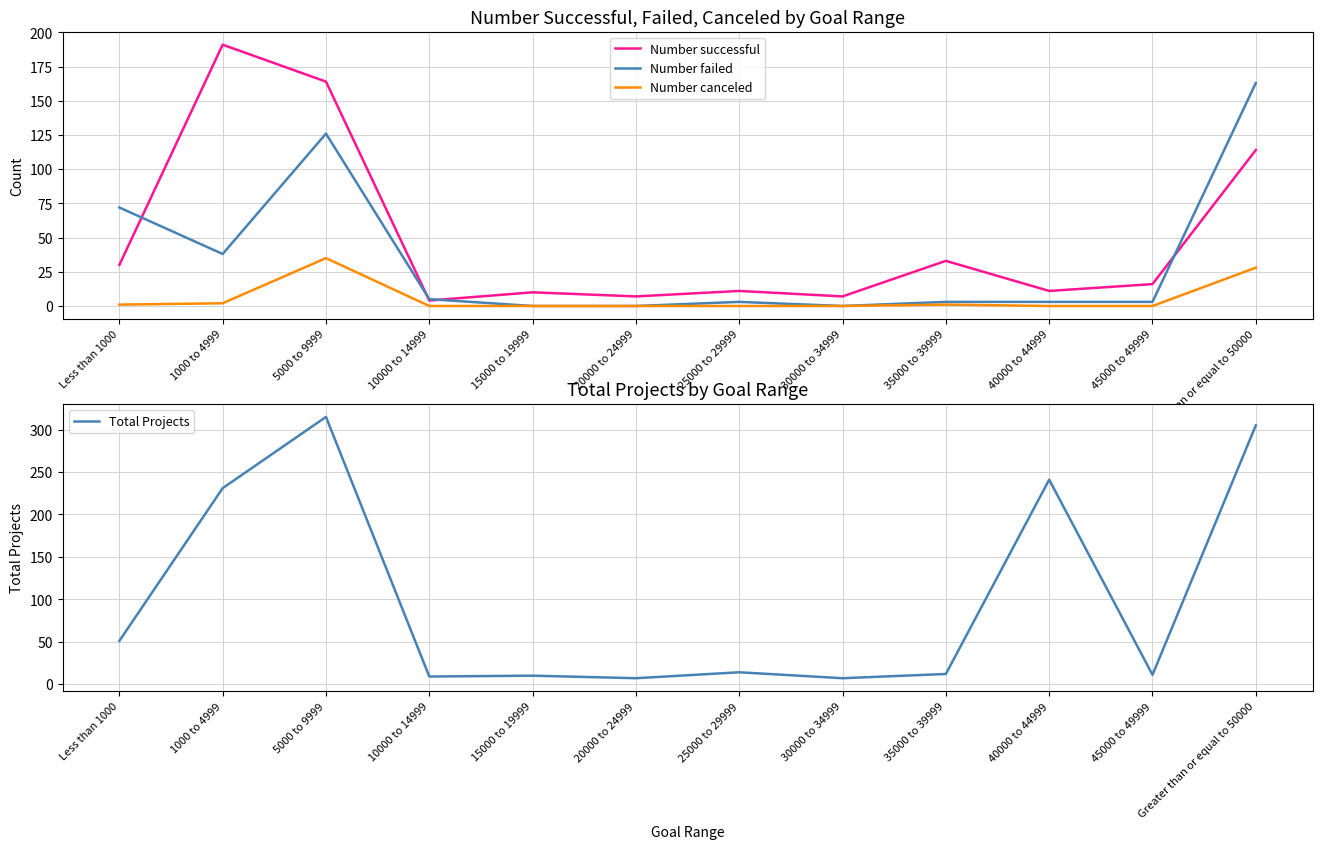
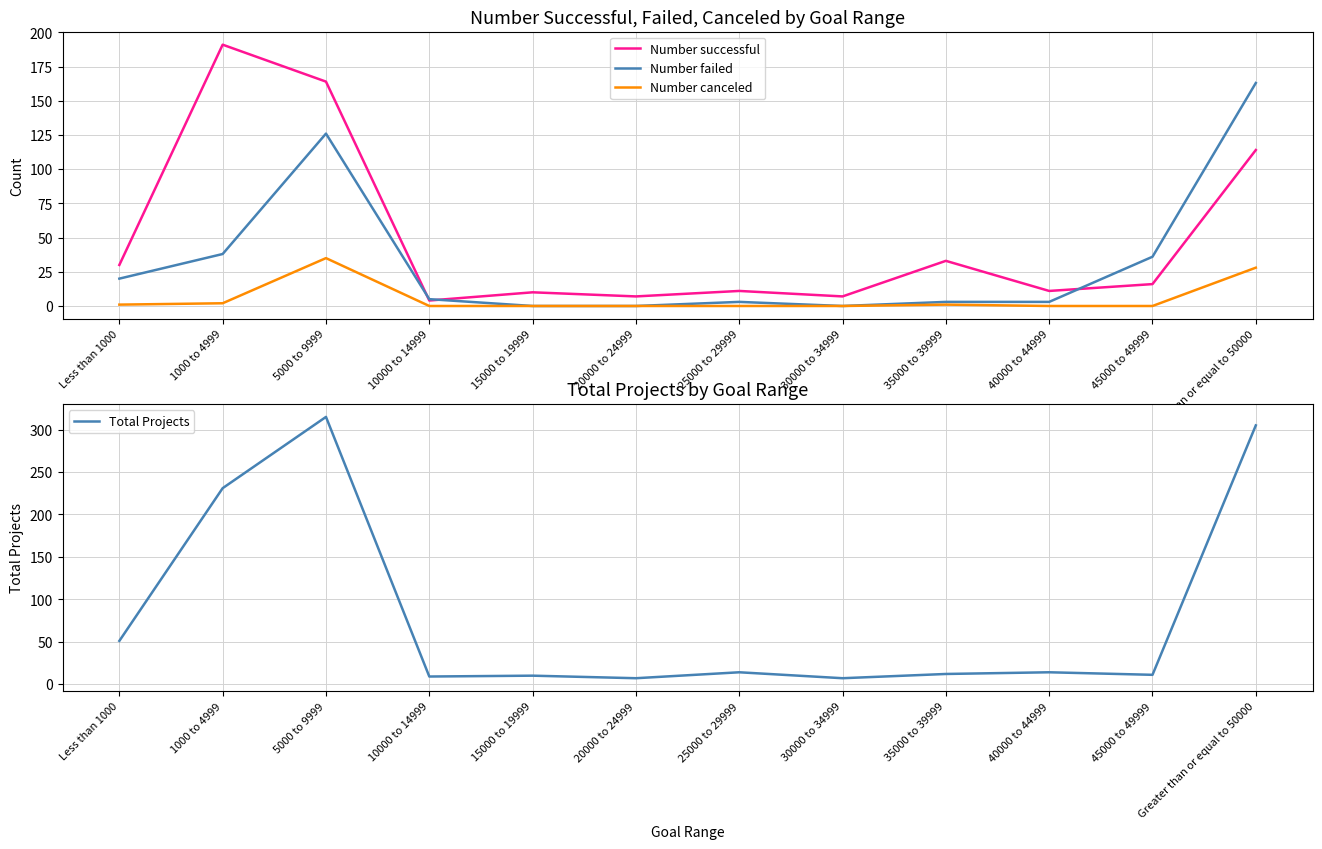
Number Successful, Failed, Canceled by Goal Range, Number failed, Less than 1000: 72 -> 20
Number Successful, Failed, Canceled by Goal Range, Number failed, 45000 to 49999: 3 -> 36
Total Projects by Goal Range, 40000 to 44999: 240 -> 10
